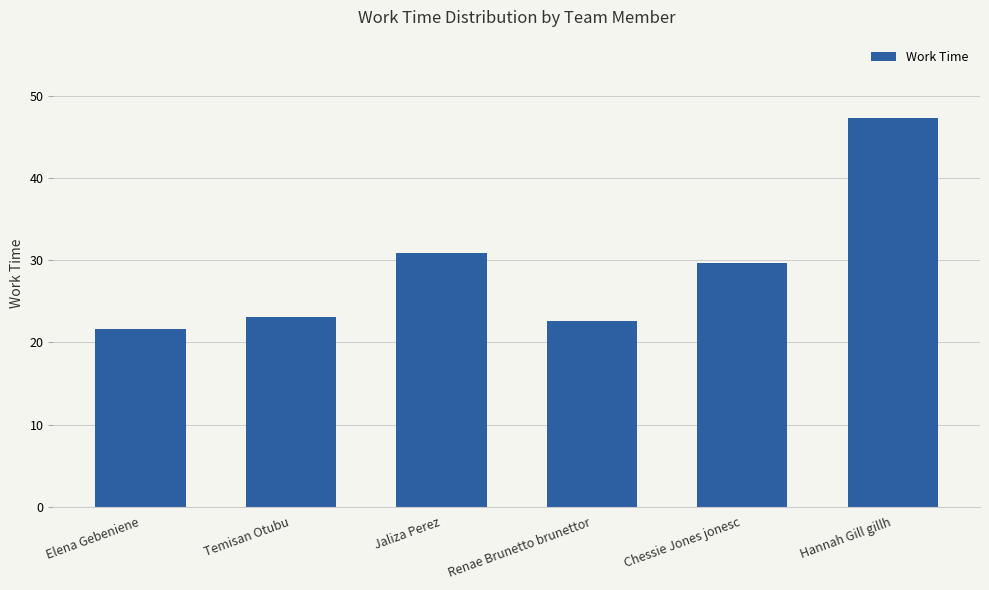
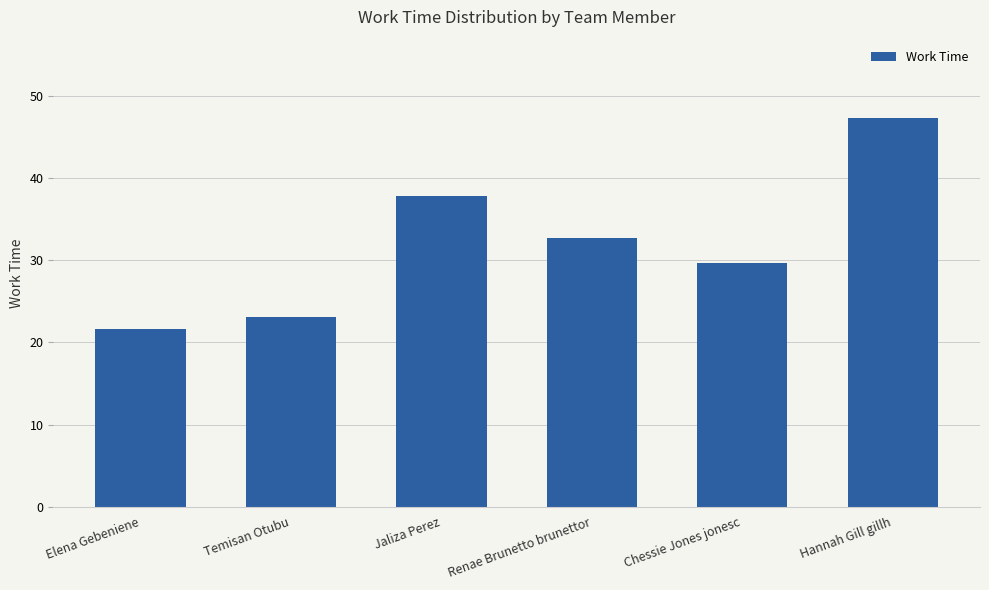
Jaliza Perez: 31 -> 38
Renae Brunetto brunettor: 23 -> 33
